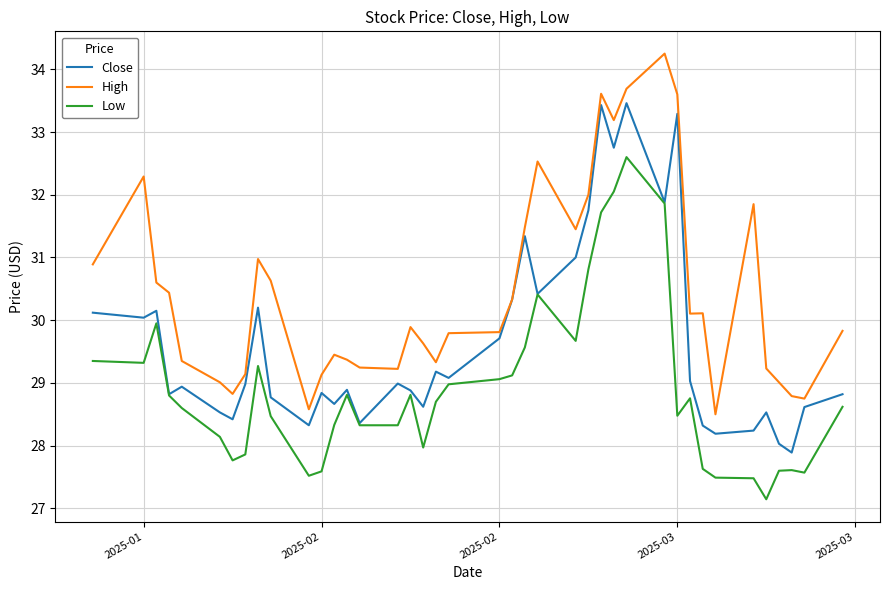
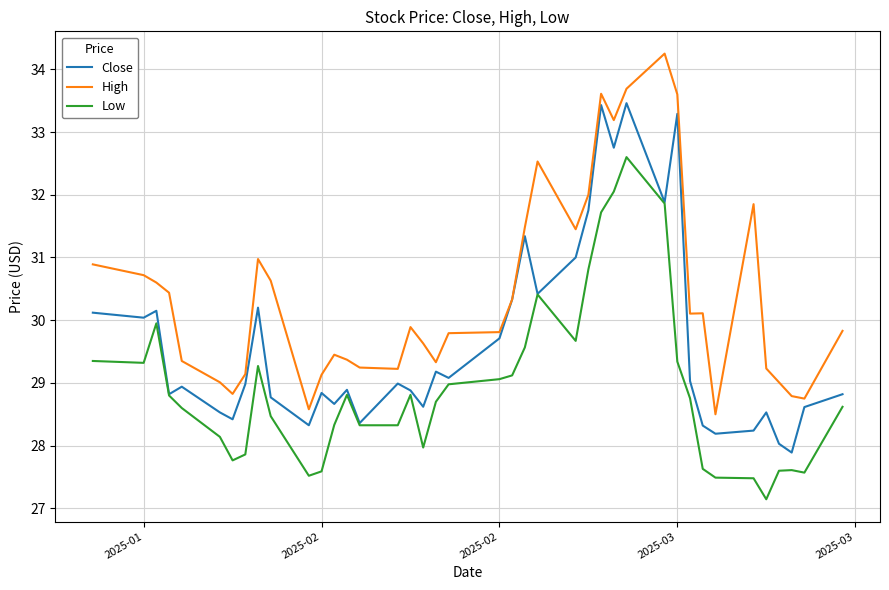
High, 2025-01: 32.3 -> 30.7
Low, 2025-03: 28.5 -> 29.3
